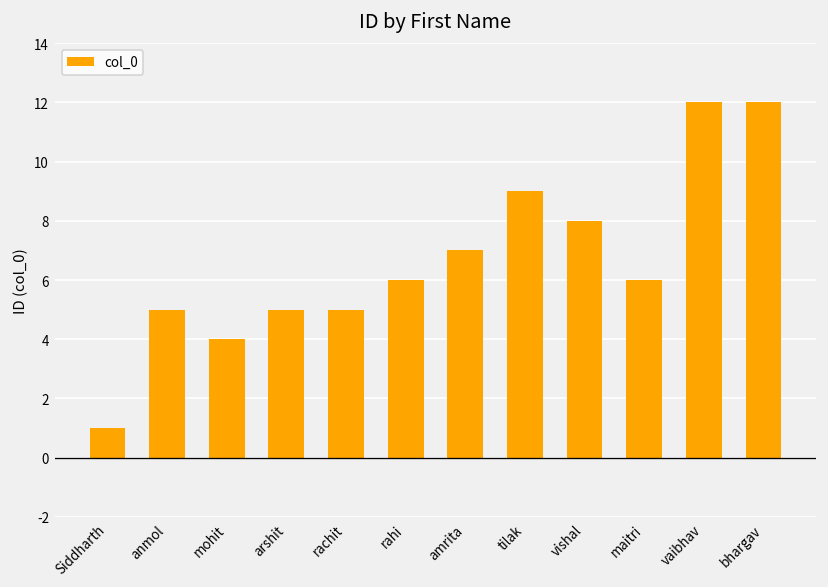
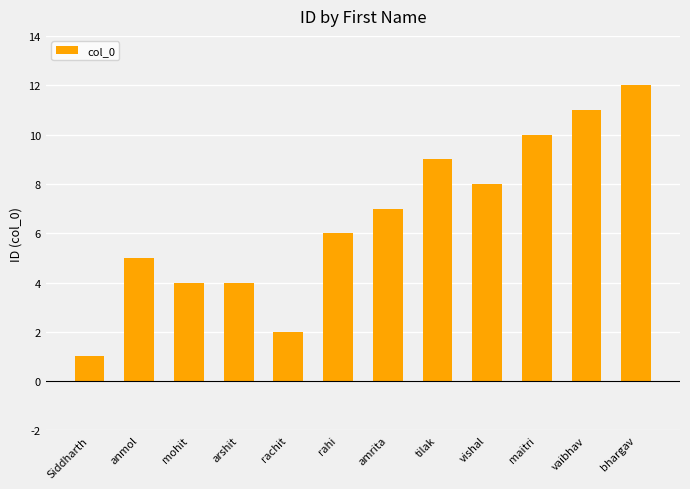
arshit: 5 -> 4
rachit: 5 -> 2
maitri: 6 -> 10
vaibhav: 12 -> 11
